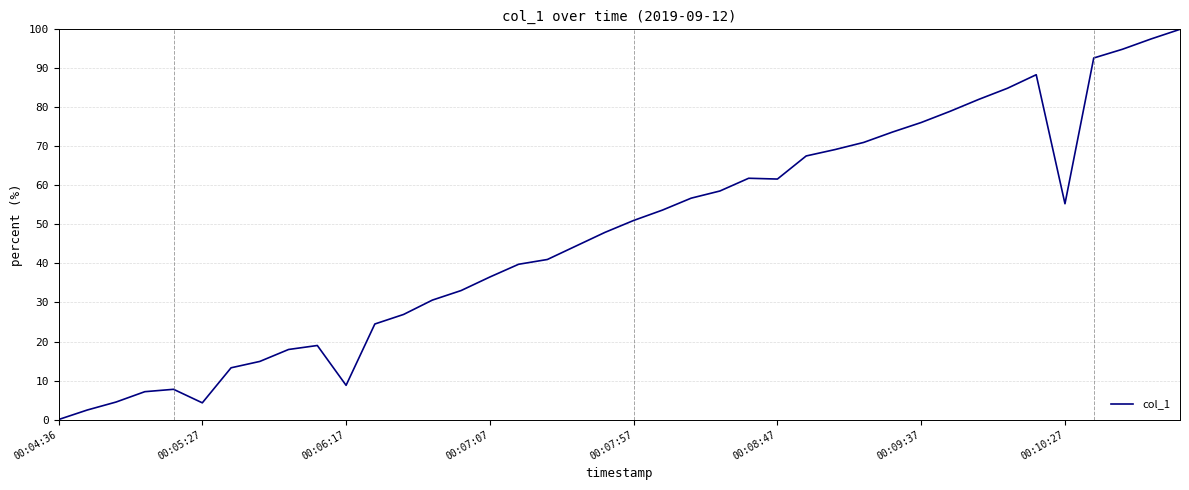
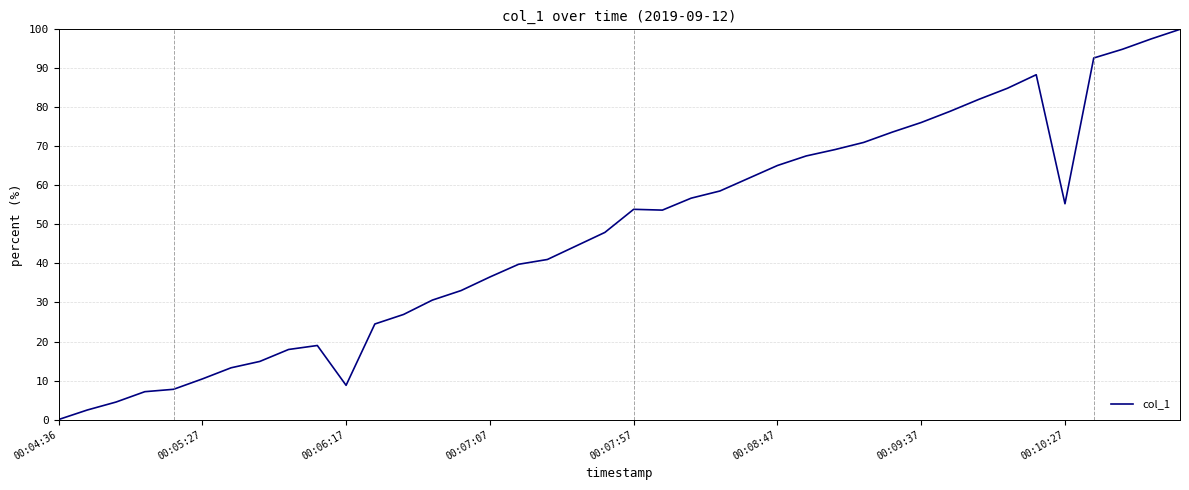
00:05:27: 4 -> 10
00:07:57: 51 -> 54
00:08:47: 62 -> 65
